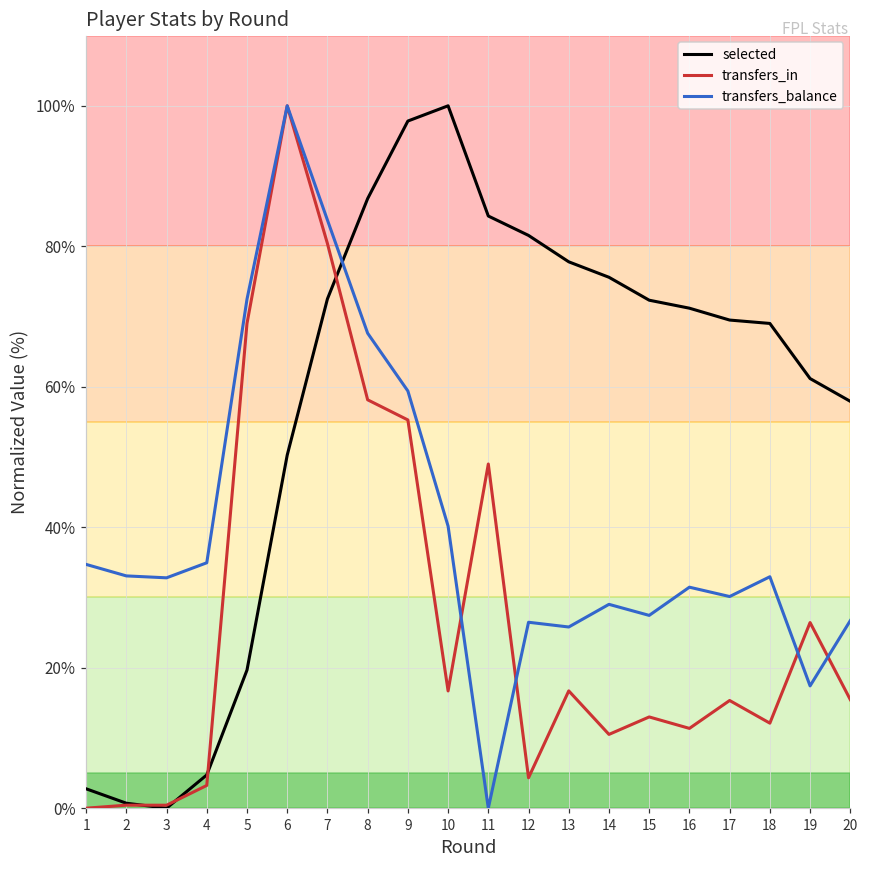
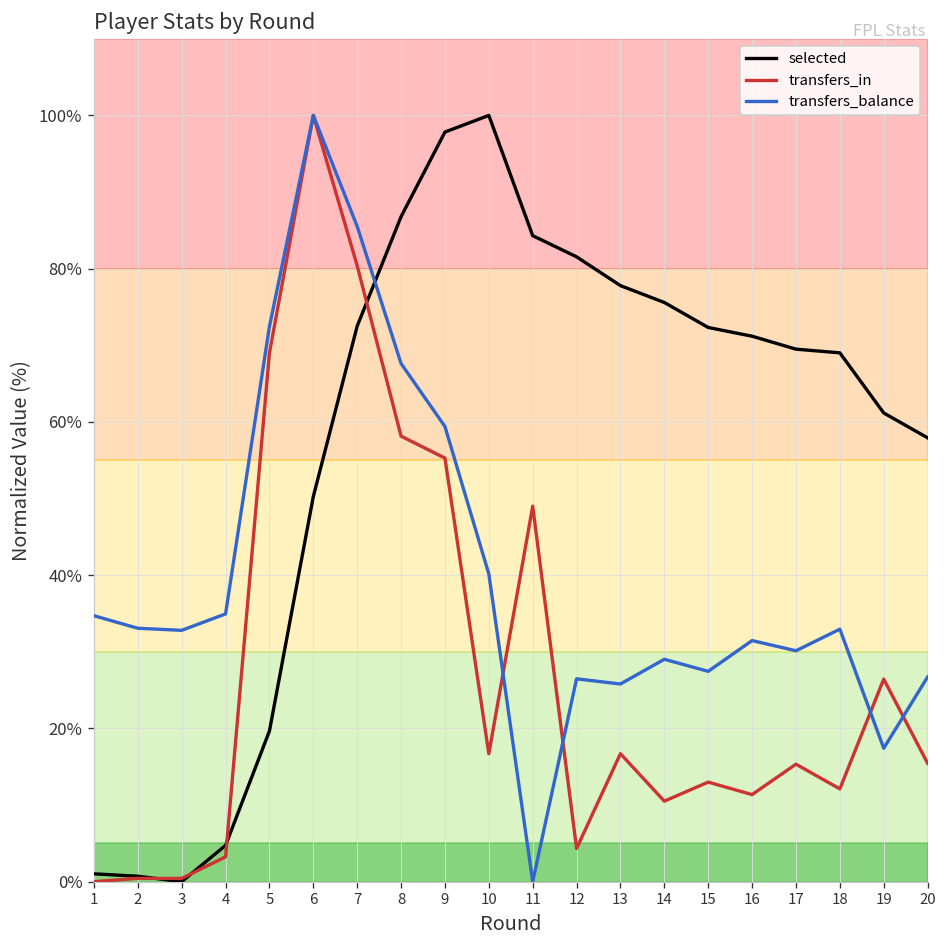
selected, 1: 3% -> 1%
transfers_balance, 7: 84% -> 86%
